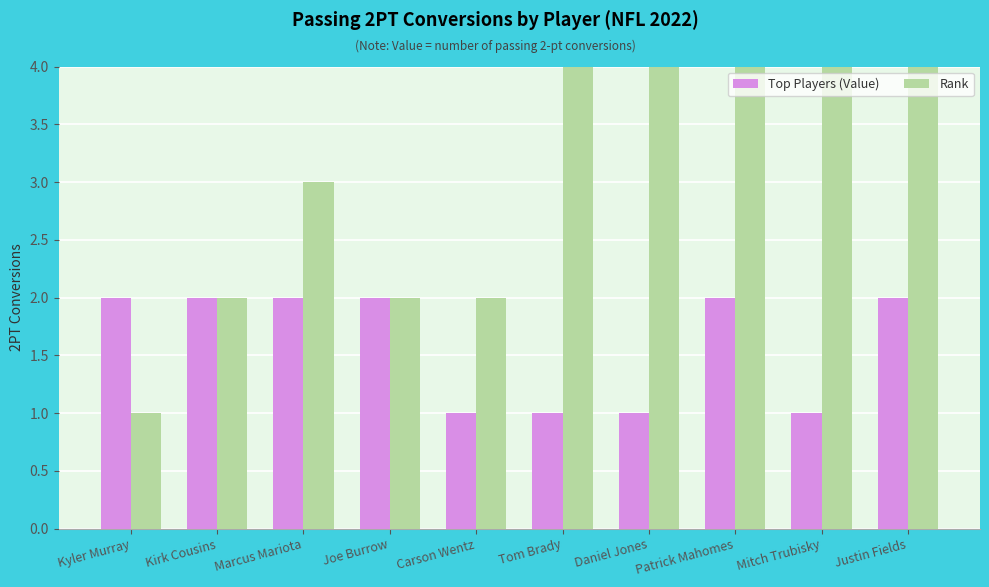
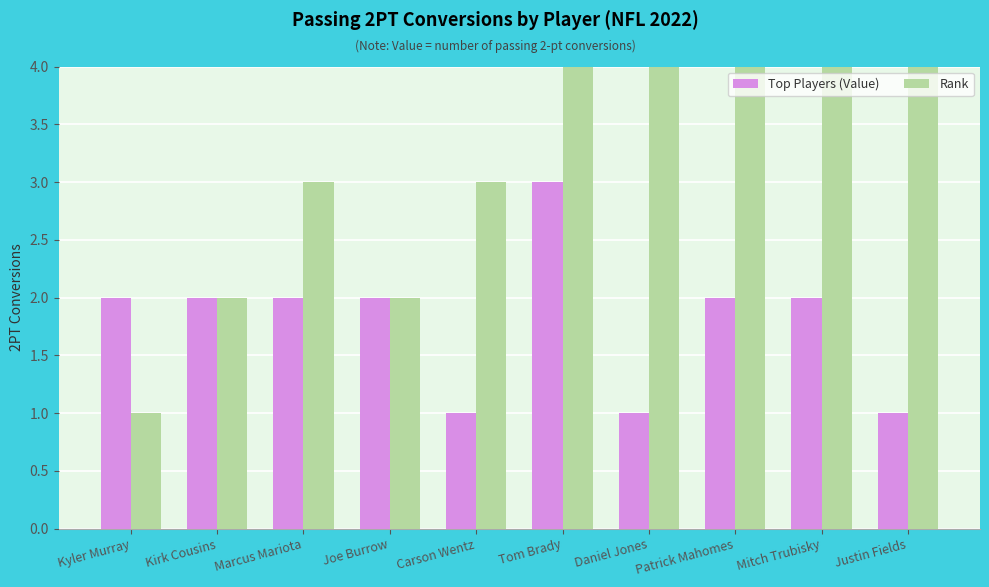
Rank, Carson Wentz: 2 -> 3
Top Players (Value), Tom Brady: 1 -> 3
Top Players (Value), Mitch Trubisky: 1 -> 2
Top Players (Value), Justin Fields: 2 -> 1
